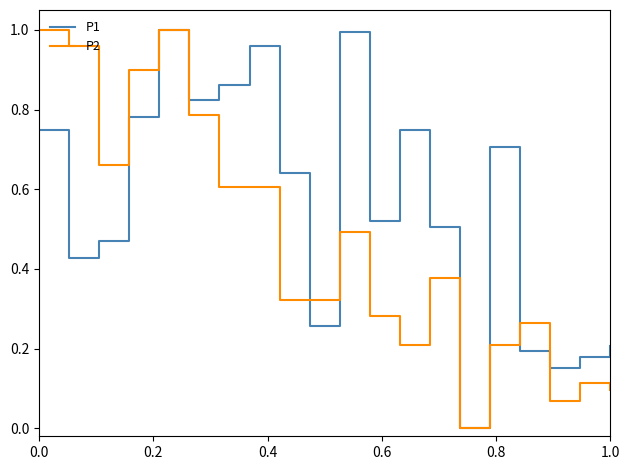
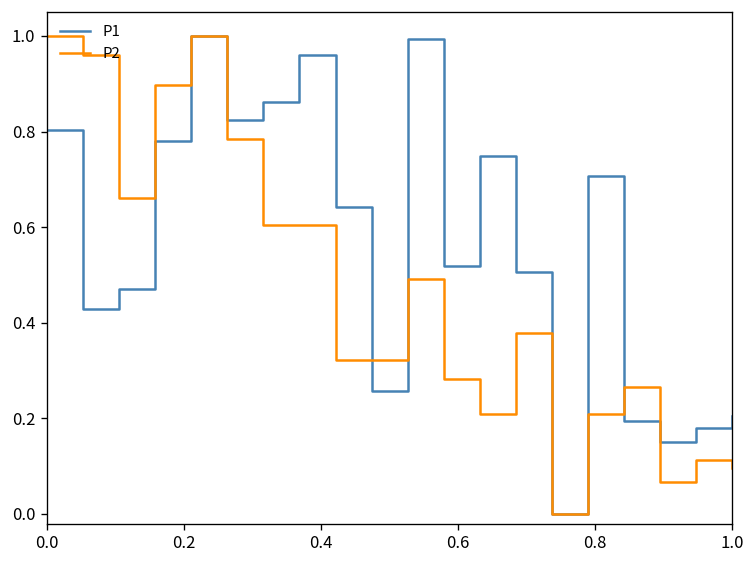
P1, 0.0: 0.75 -> 0.80
